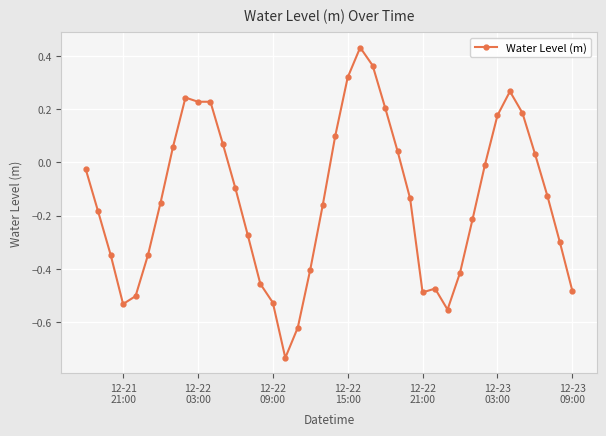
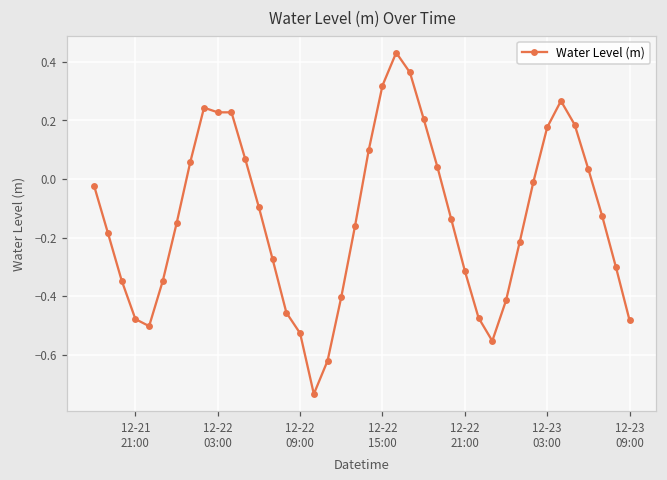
12-21 21:00: -0.53 -> -0.48
12-22 21:00: -0.49 -> -0.31
